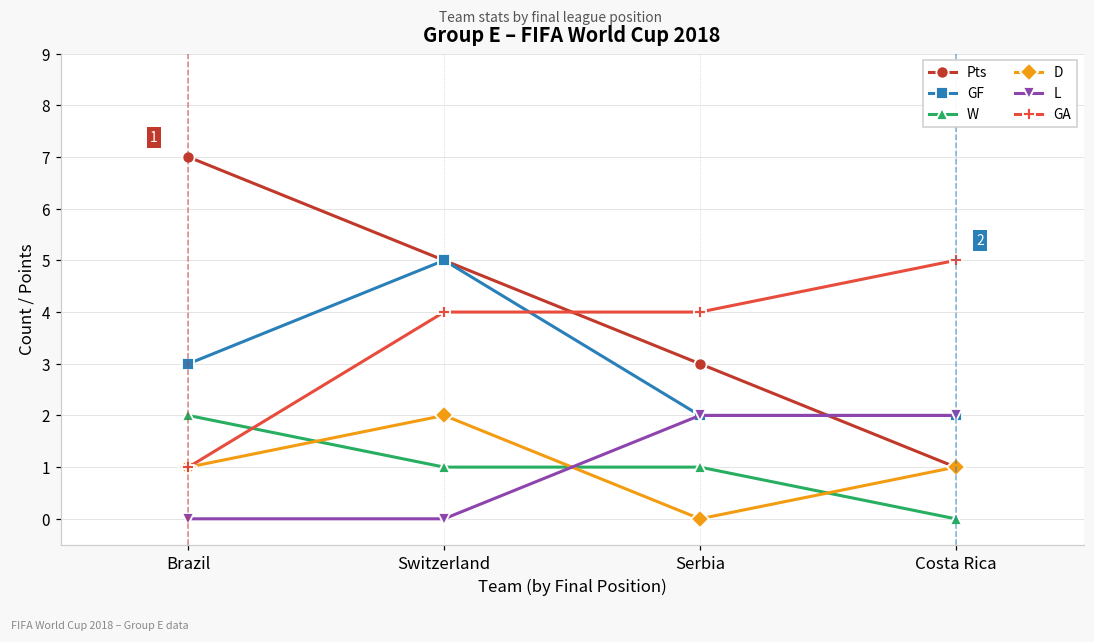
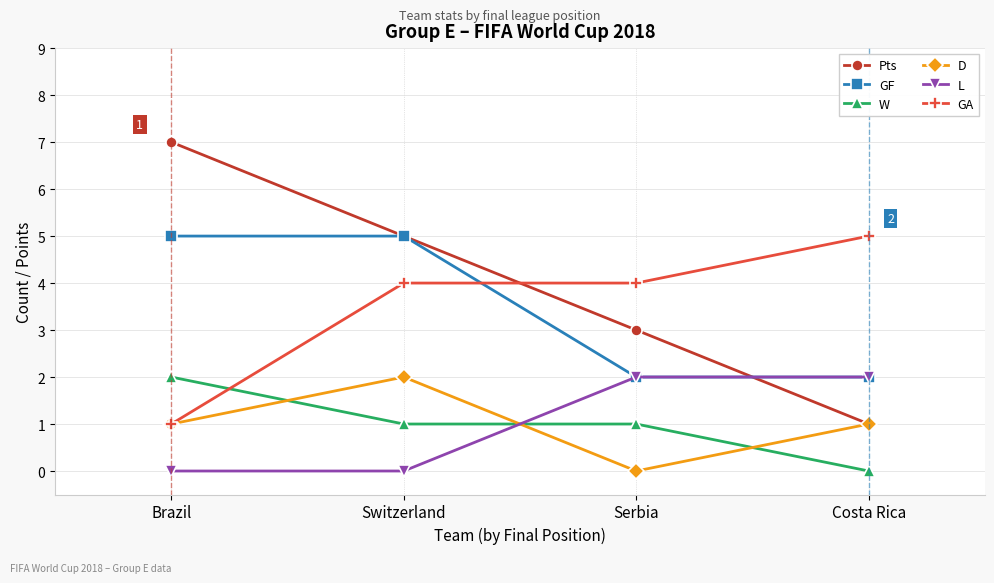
GF, Brazil: 3 -> 5
